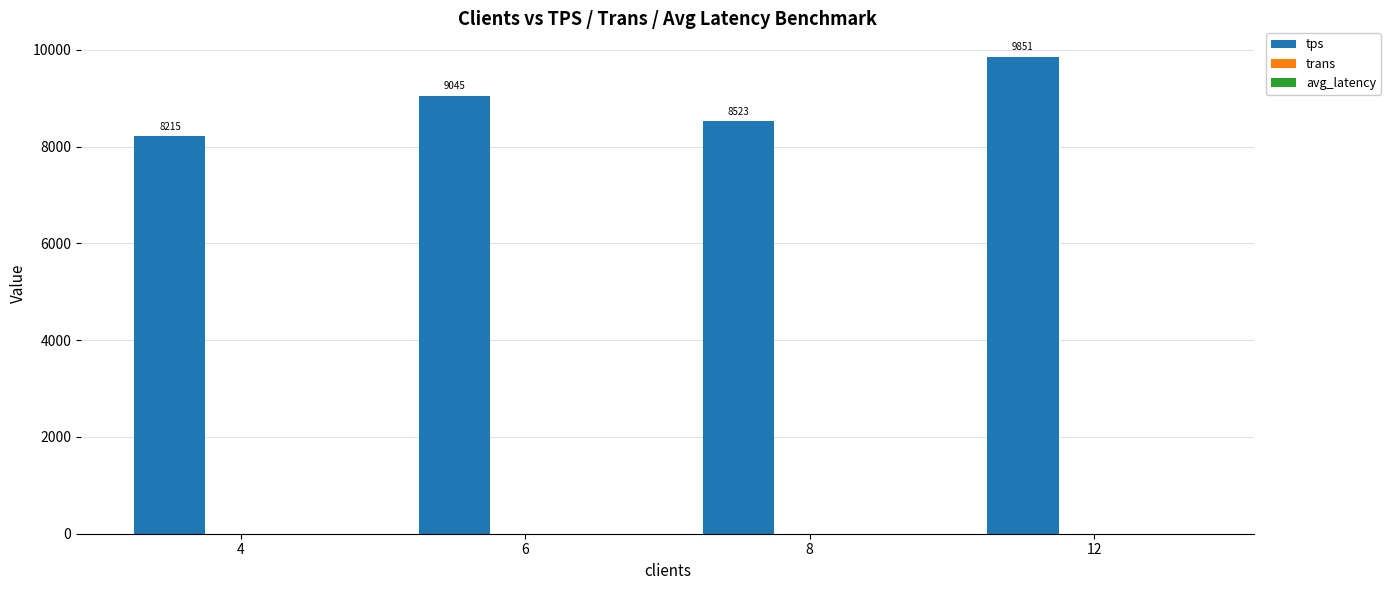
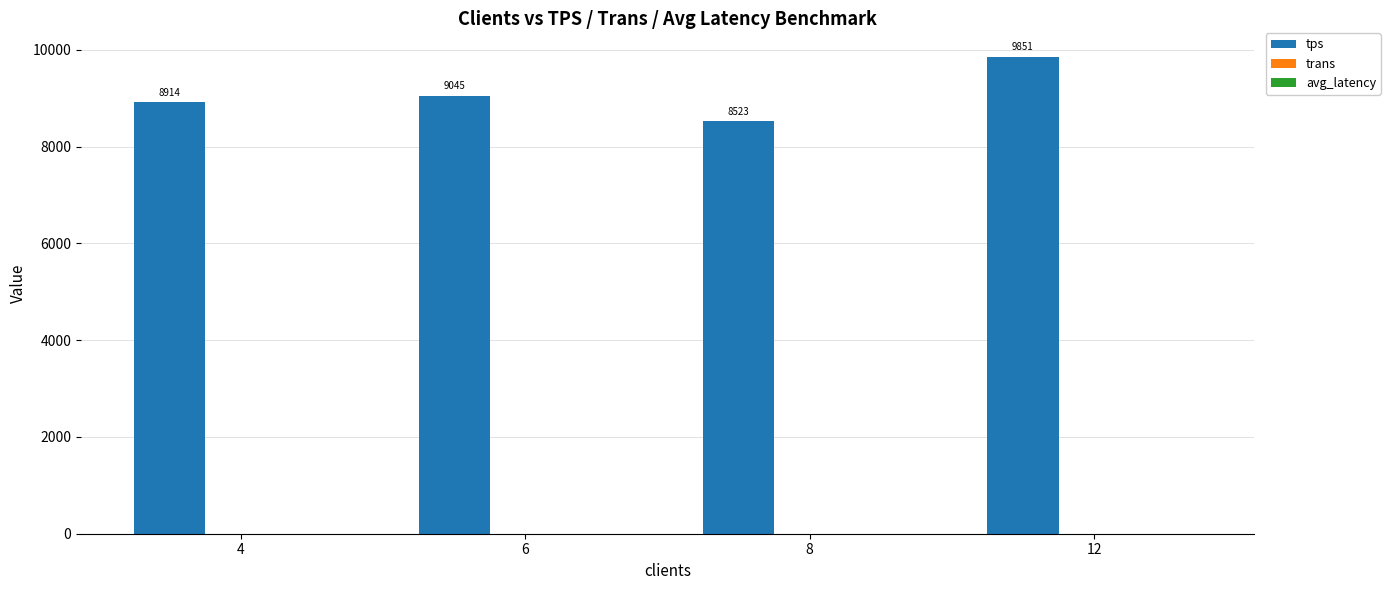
tps, 4: 8215 -> 8914
